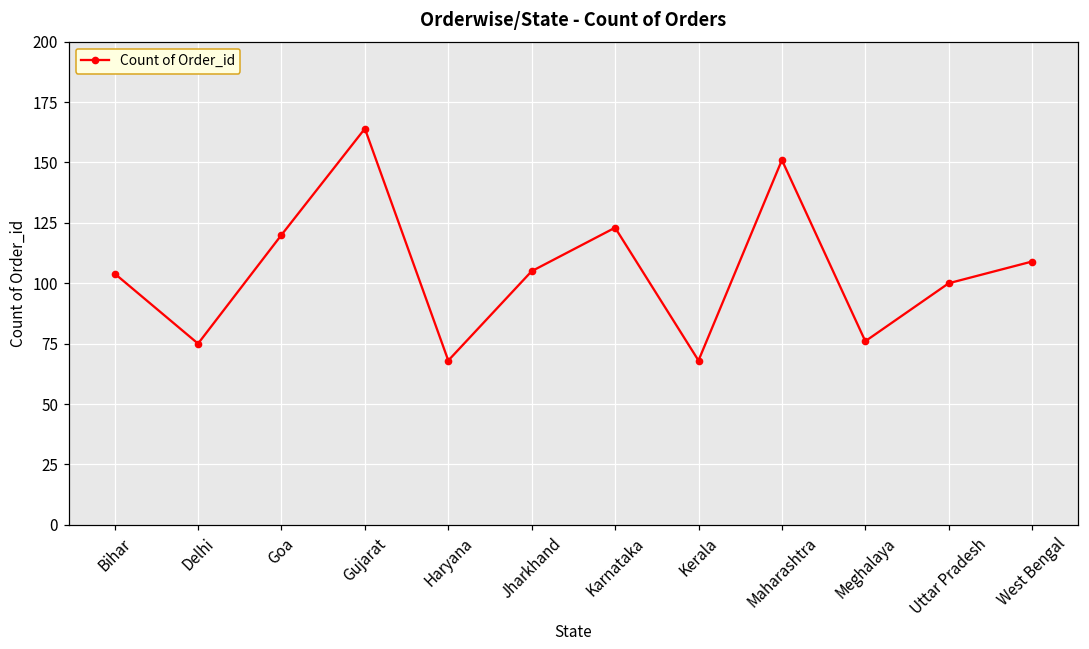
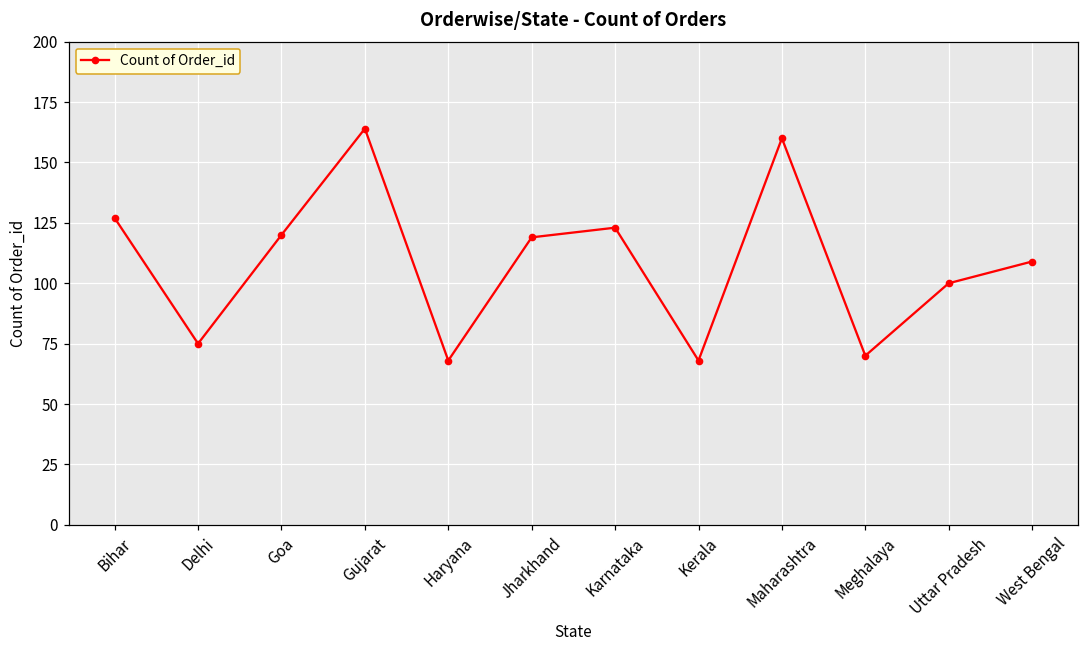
Bihar: 104 -> 127
Jharkhand: 105 -> 119
Maharashtra: 151 -> 160
Meghalaya: 76 -> 70
